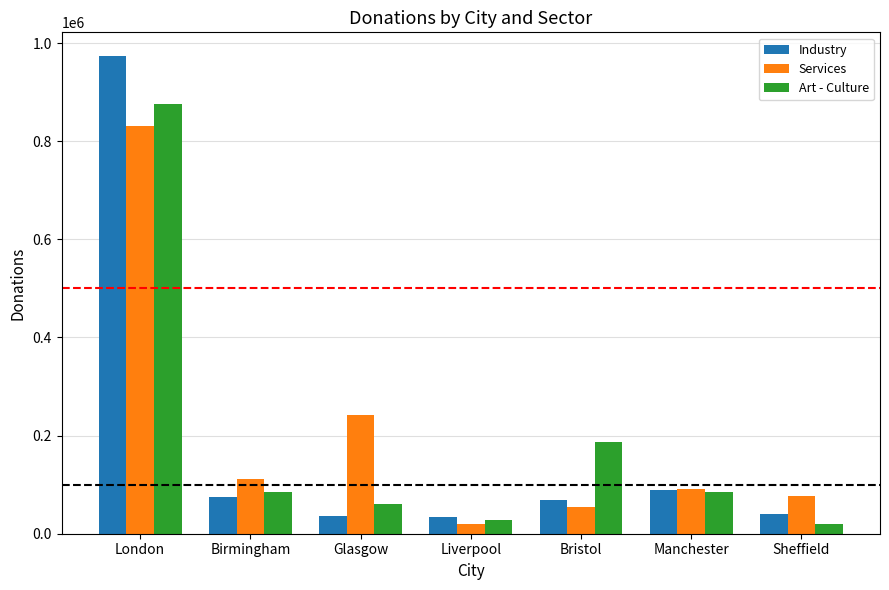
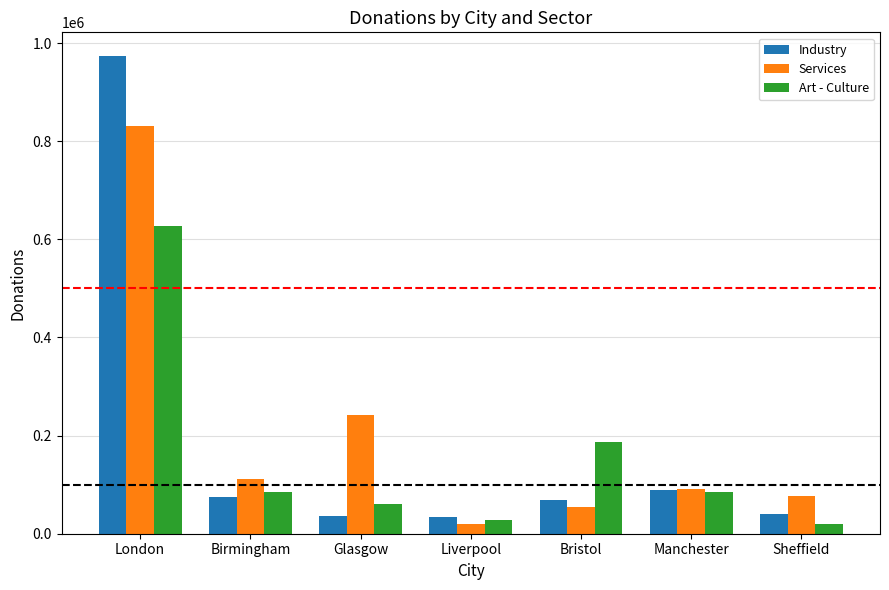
Art - Culture, London: 880000 -> 630000
